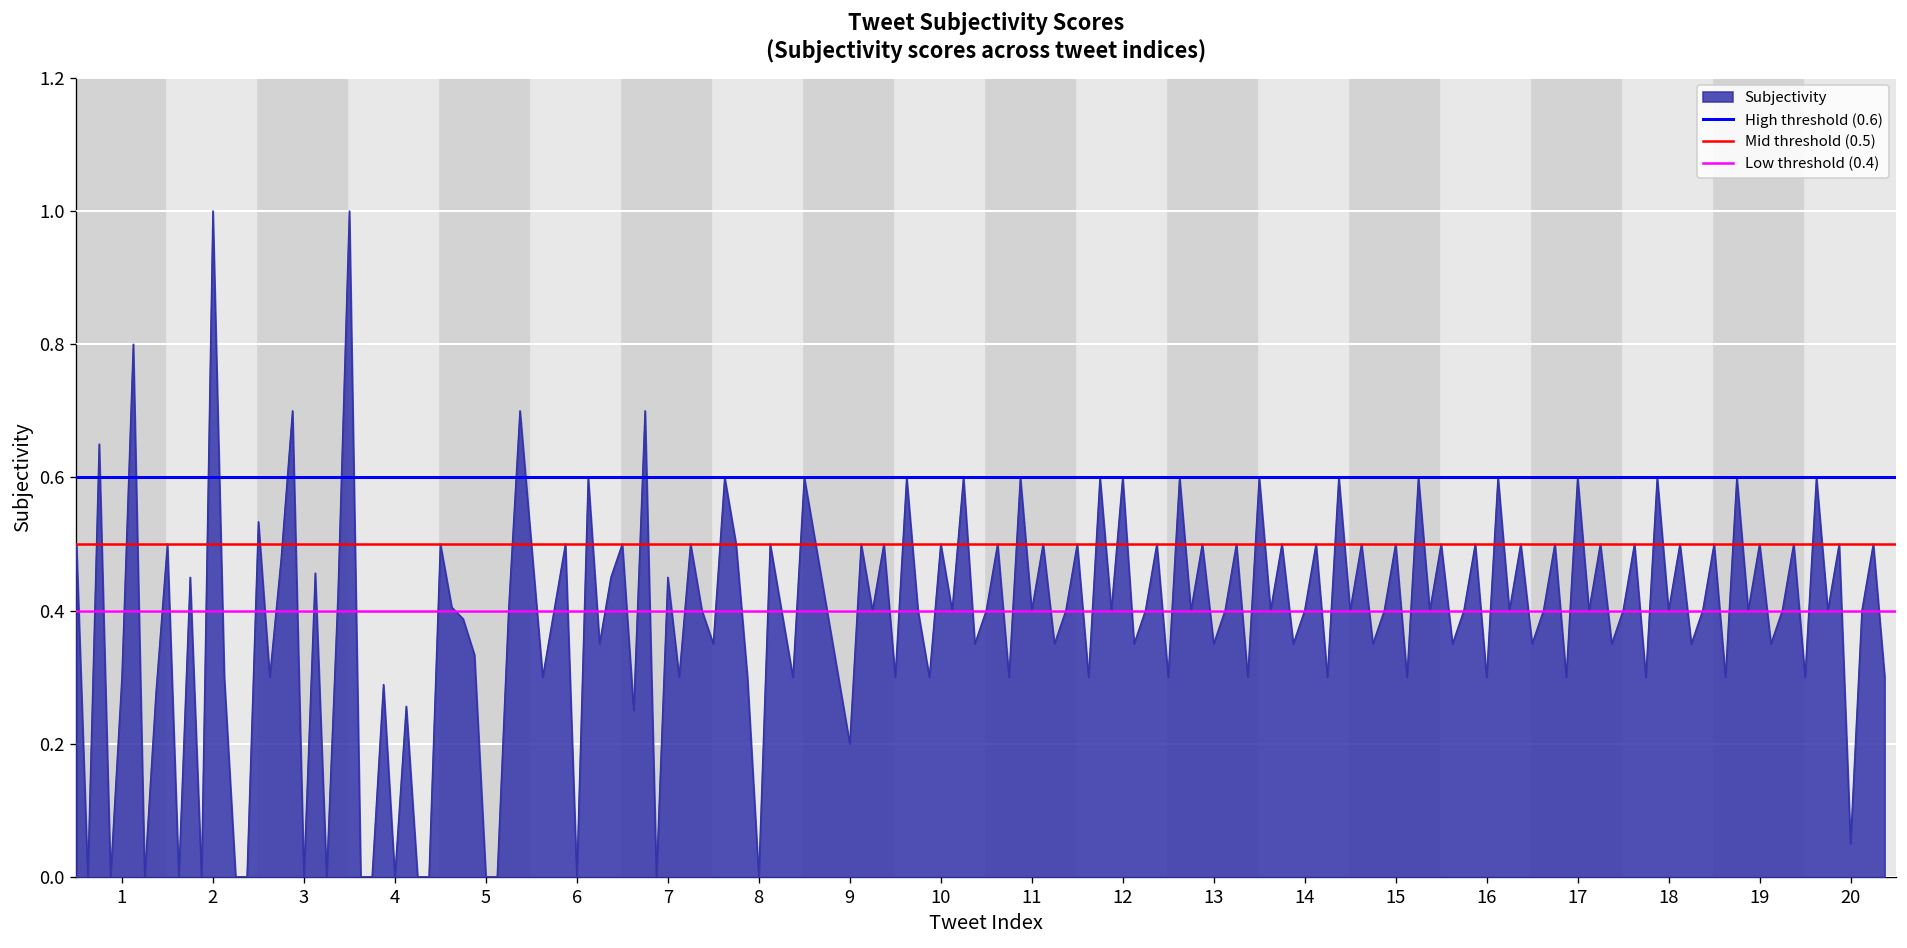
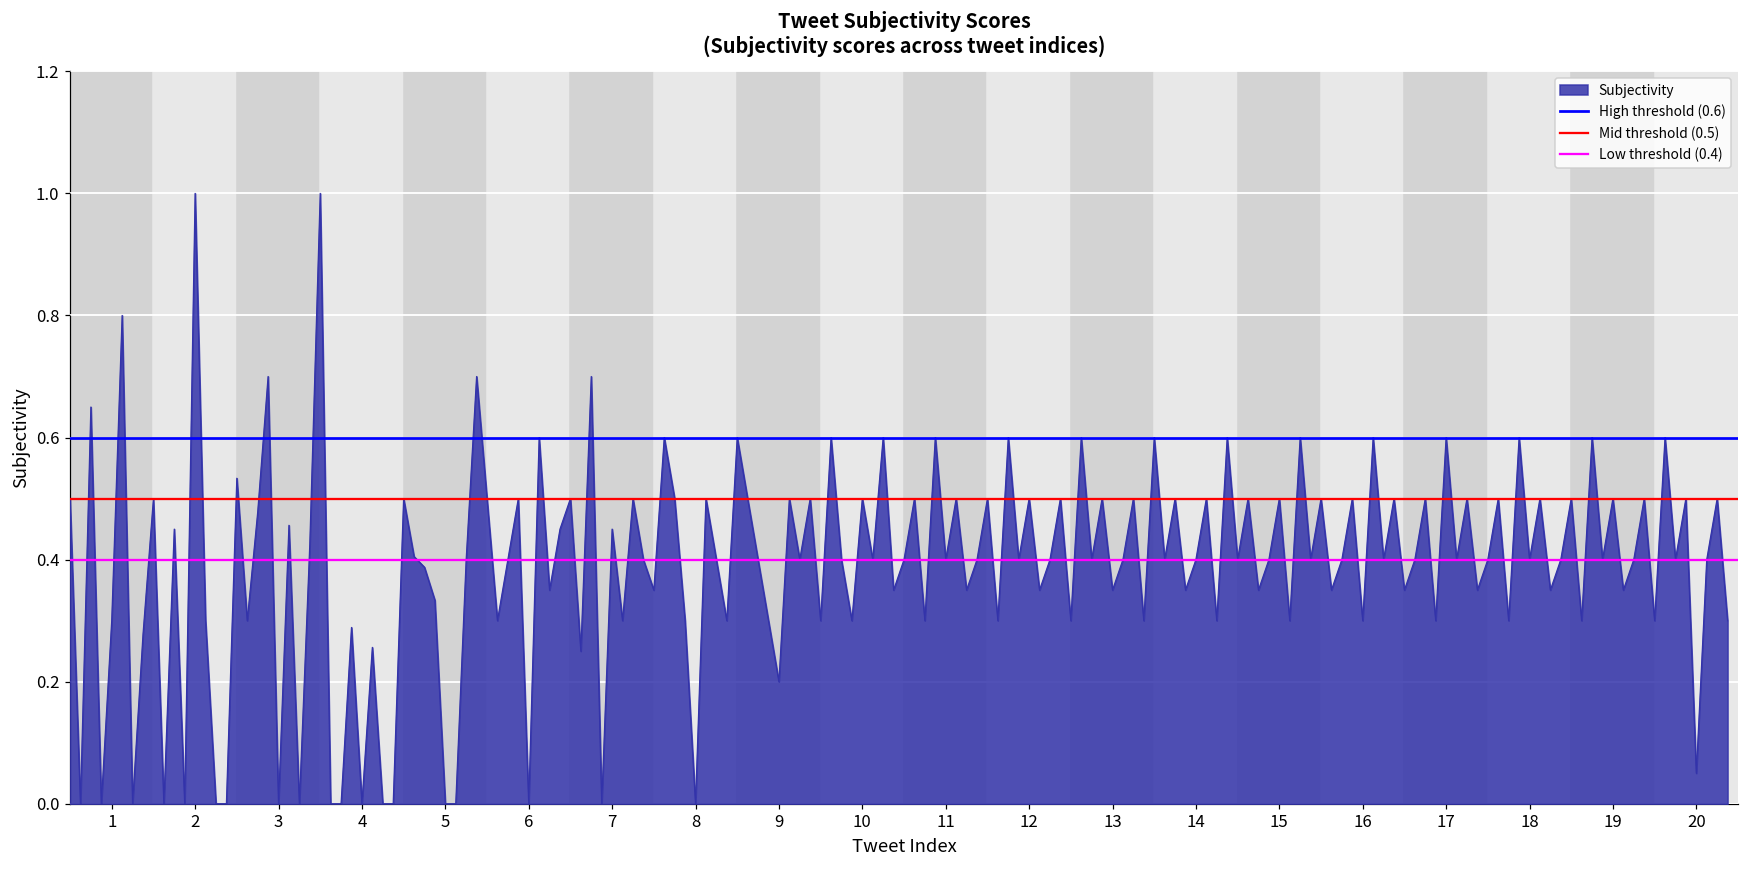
12: 0.6 -> 0.5
